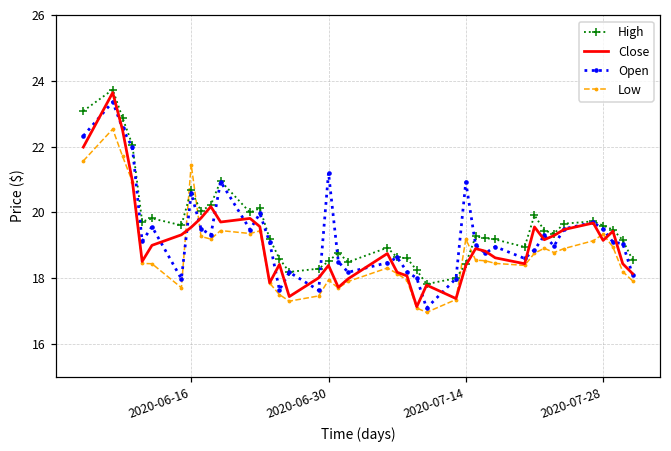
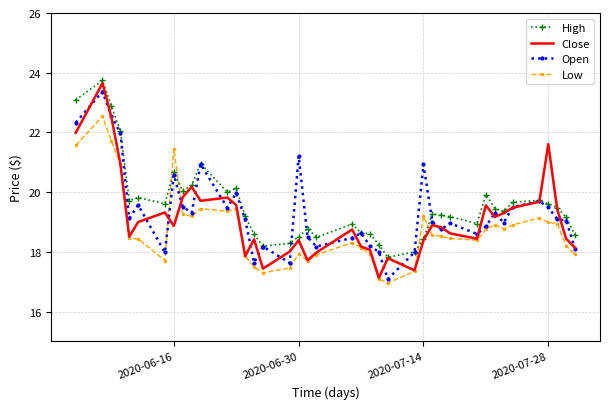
Close, 2020-06-16: 19.6 -> 18.9
Close, 2020-07-28: 19.2 -> 21.6
Low, 2020-07-28: 19.3 -> 19.0
